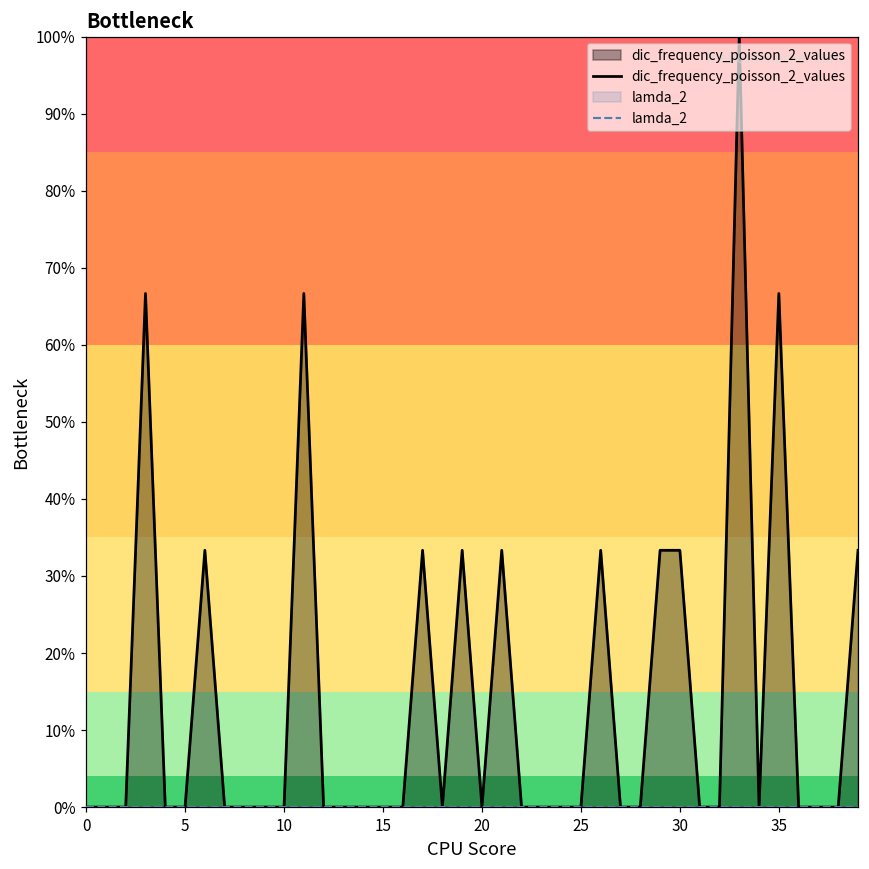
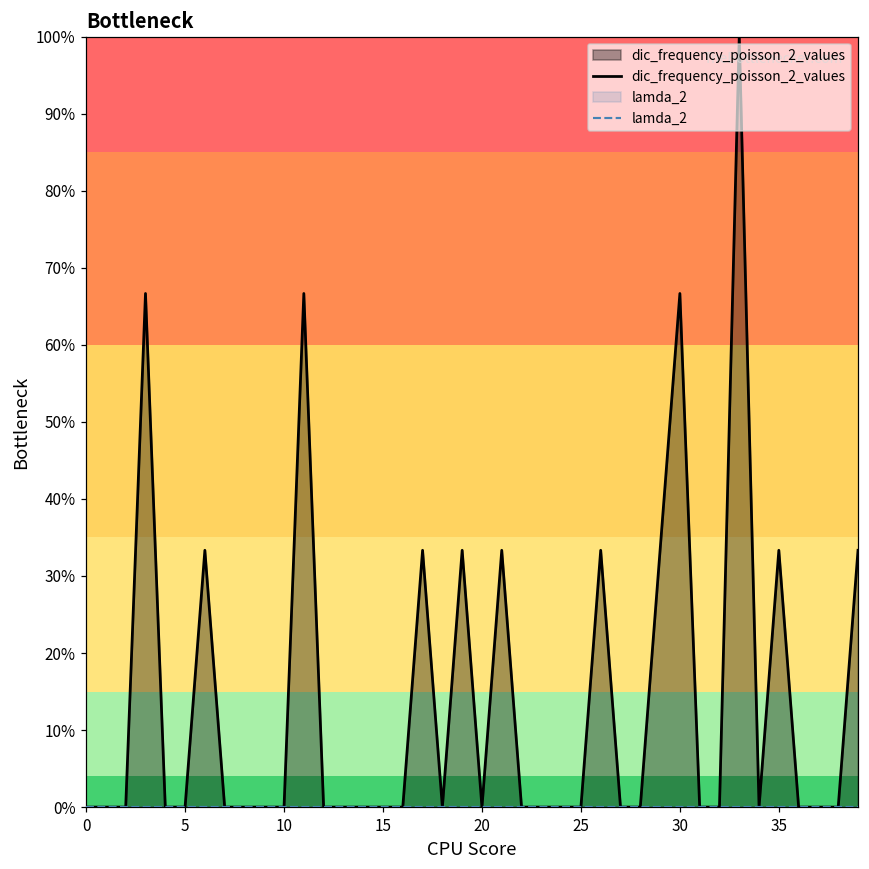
dic_frequency_poisson_2_values, 30: 33% -> 67%
dic_frequency_poisson_2_values, 35: 67% -> 33%
